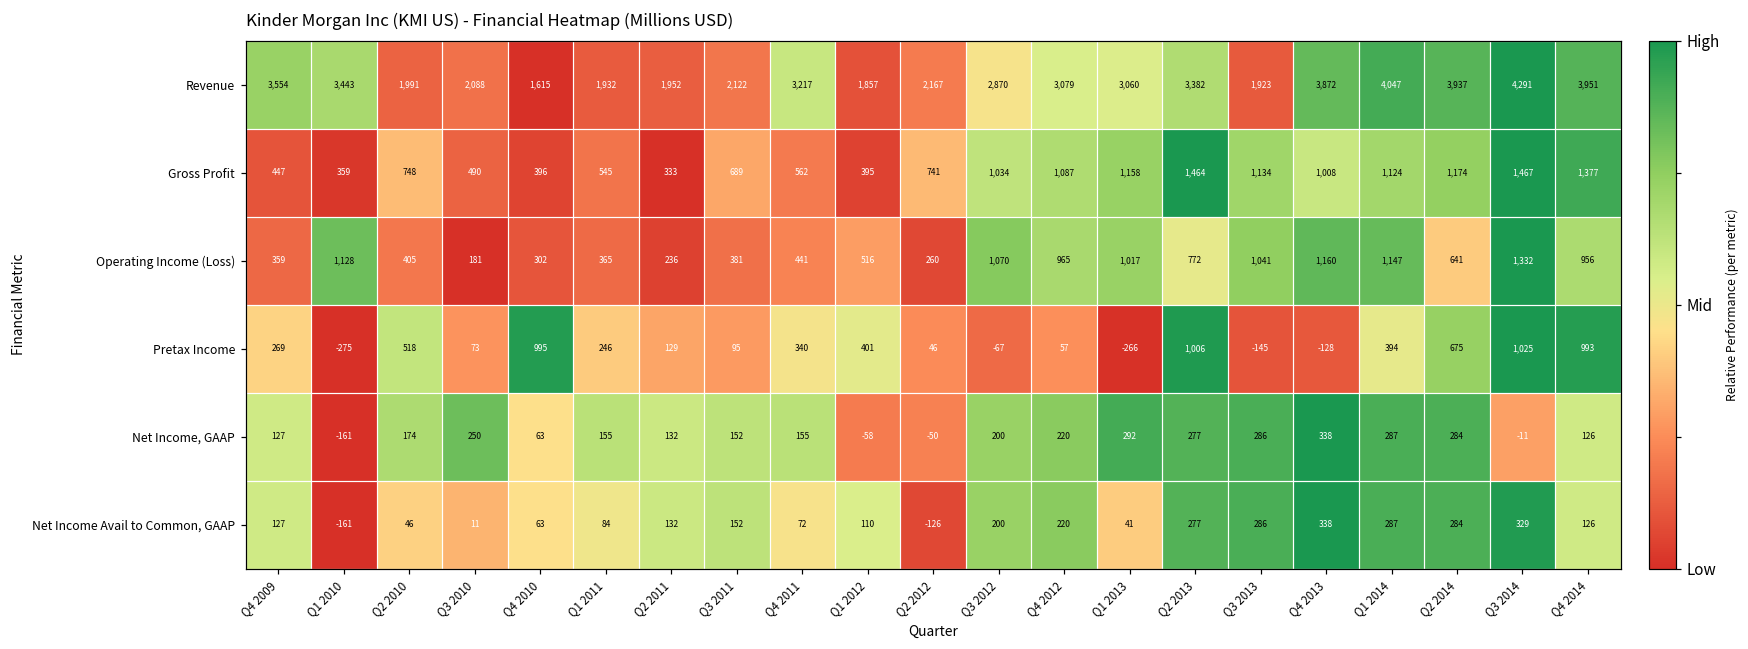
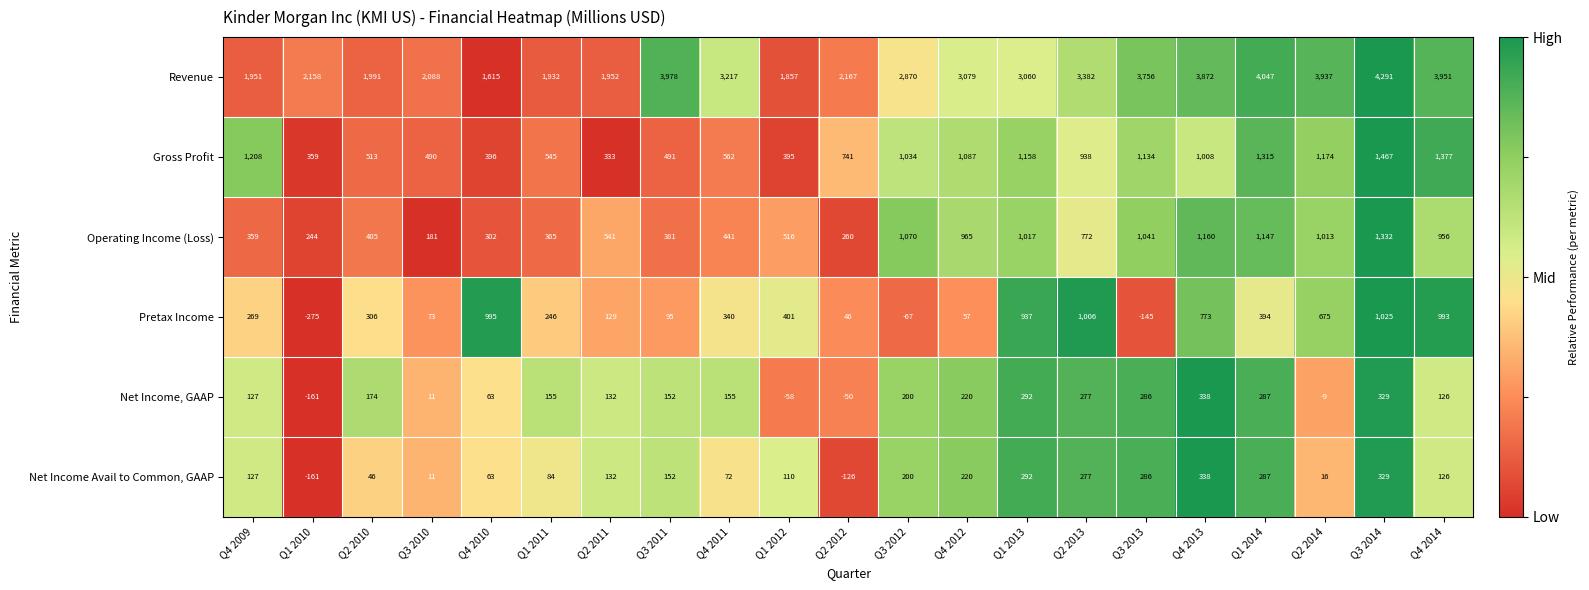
Revenue, Q4 2009: 3,554 -> 1,951
Revenue, Q1 2010: 3,443 -> 2,158
Revenue, Q3 2011: 2,122 -> 3,978
Revenue, Q3 2013: 1,923 -> 3,756
Gross Profit, Q4 2009: 447 -> 1,208
Gross Profit, Q2 2010: 748 -> 513
Gross Profit, Q3 2011: 689 -> 491
Gross Profit, Q2 2013: 1,464 -> 938
Gross Profit, Q1 2014: 1,124 -> 1,315
Operating Income (Loss), Q1 2010: 1,128 -> 244
Operating Income (Loss), Q2 2011: 236 -> 541
Operating Income (Loss), Q2 2014: 641 -> 1,013
Pretax Income, Q2 2010: 518 -> 306
Pretax Income, Q1 2013: -266 -> 937
Pretax Income, Q4 2013: -128 -> 773
Net Income, GAAP, Q3 2010: 250 -> 11
Net Income, GAAP, Q2 2014: 284 -> -9
Net Income, GAAP, Q3 2014: -11 -> 329
Net Income Avail to Common, GAAP, Q1 2013: 41 -> 292
Net Income Avail to Common, GAAP, Q2 2014: 284 -> 16
